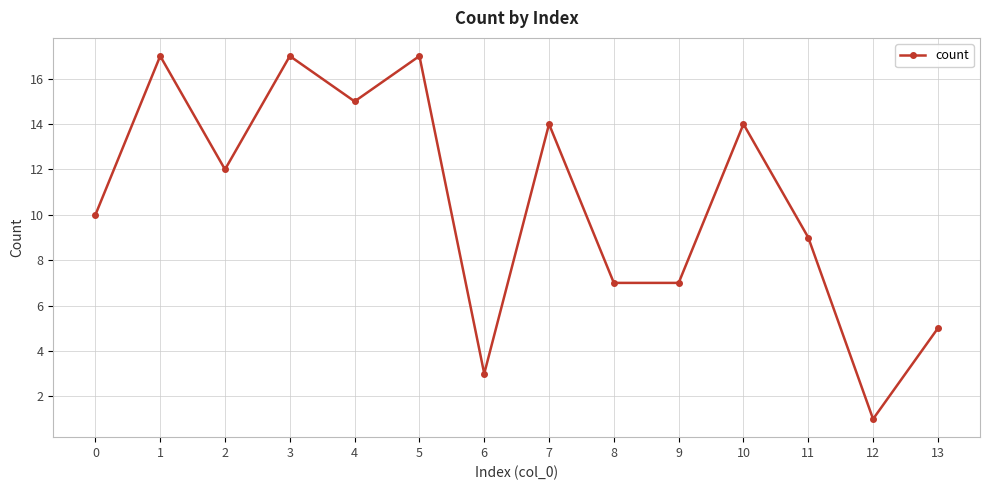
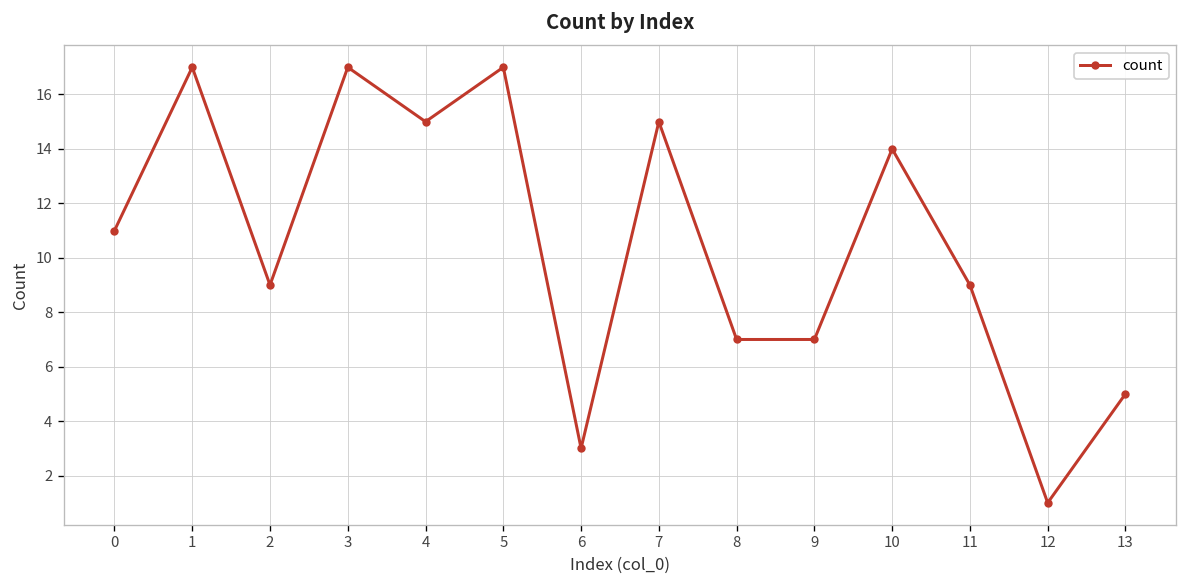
0: 10 -> 11
2: 12 -> 9
7: 14 -> 15
